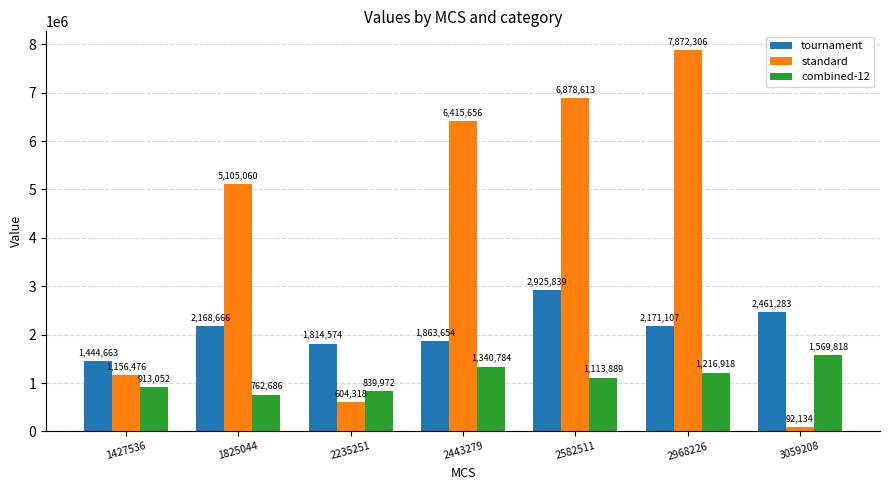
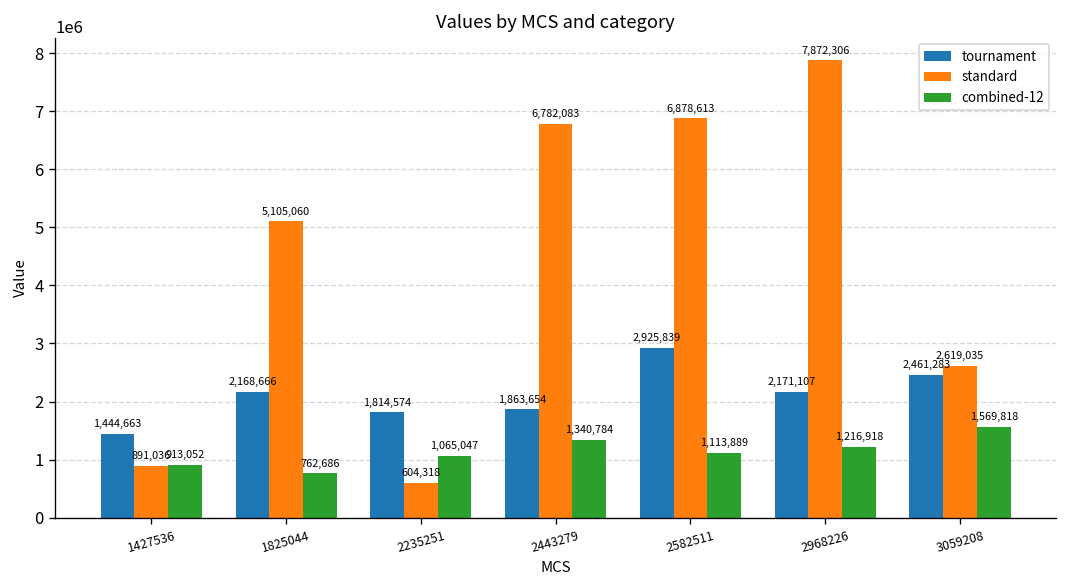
standard, 1427536: 1,156,476 -> 891,036
combined-12, 2235251: 839,972 -> 1,065,047
standard, 2443279: 6,415,656 -> 6,782,083
standard, 3059208: 92,134 -> 2,619,035
